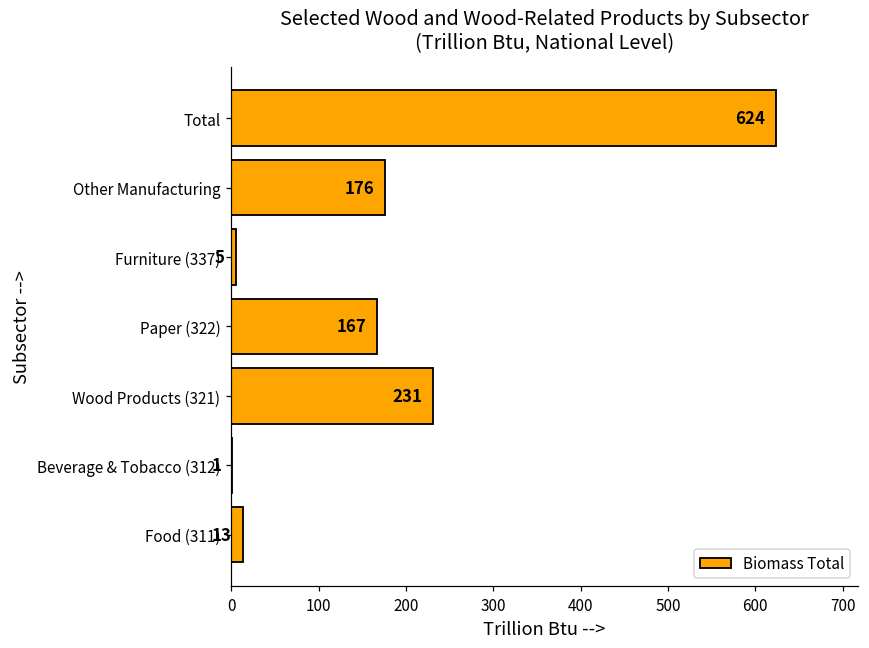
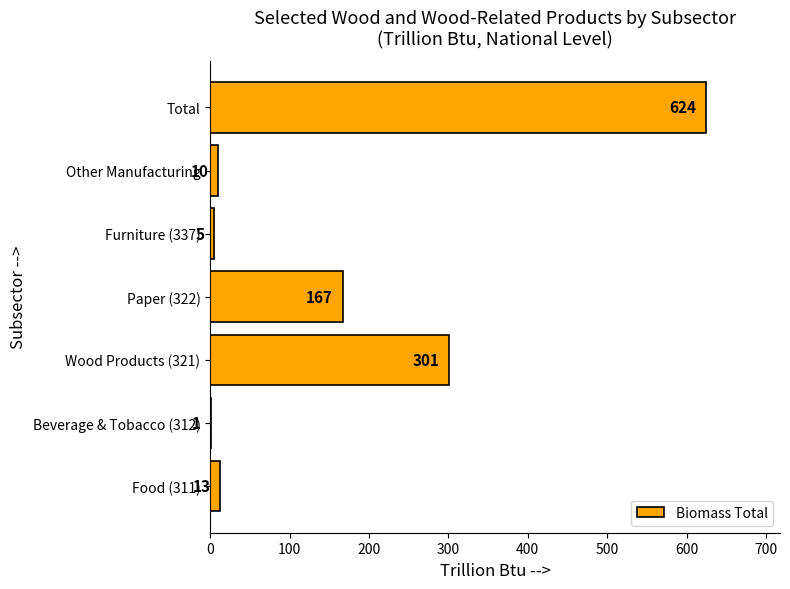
Other Manufacturing: 176 -> 10
Wood Products (321): 231 -> 301
